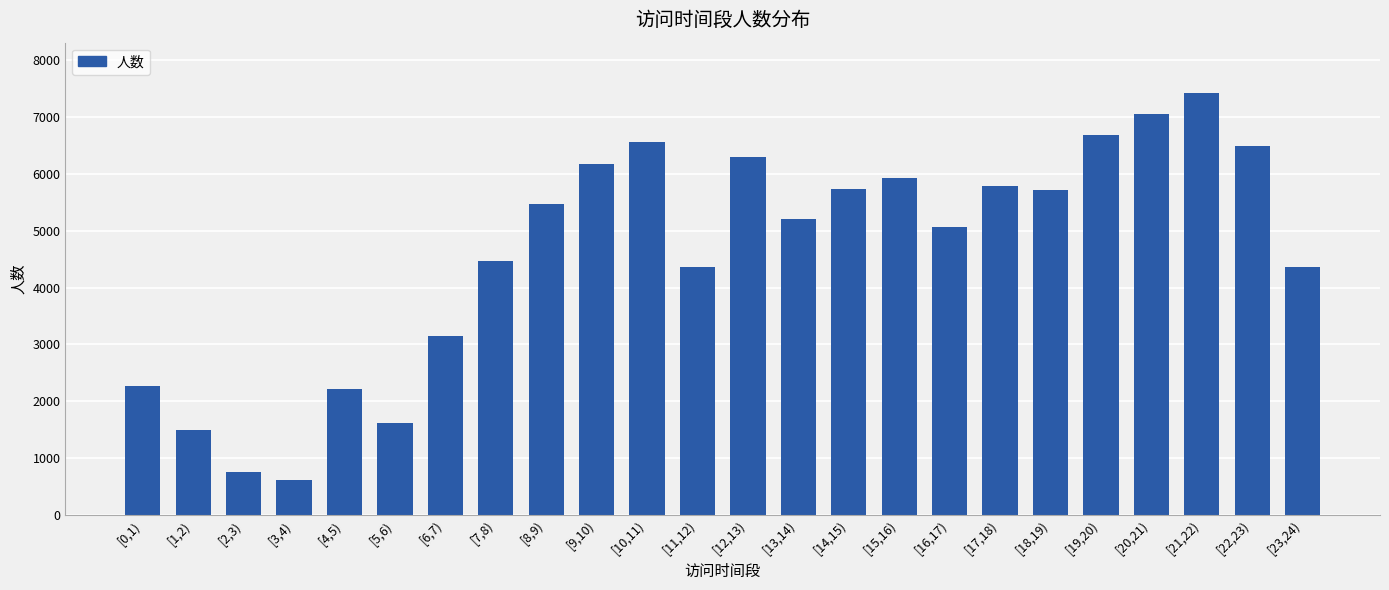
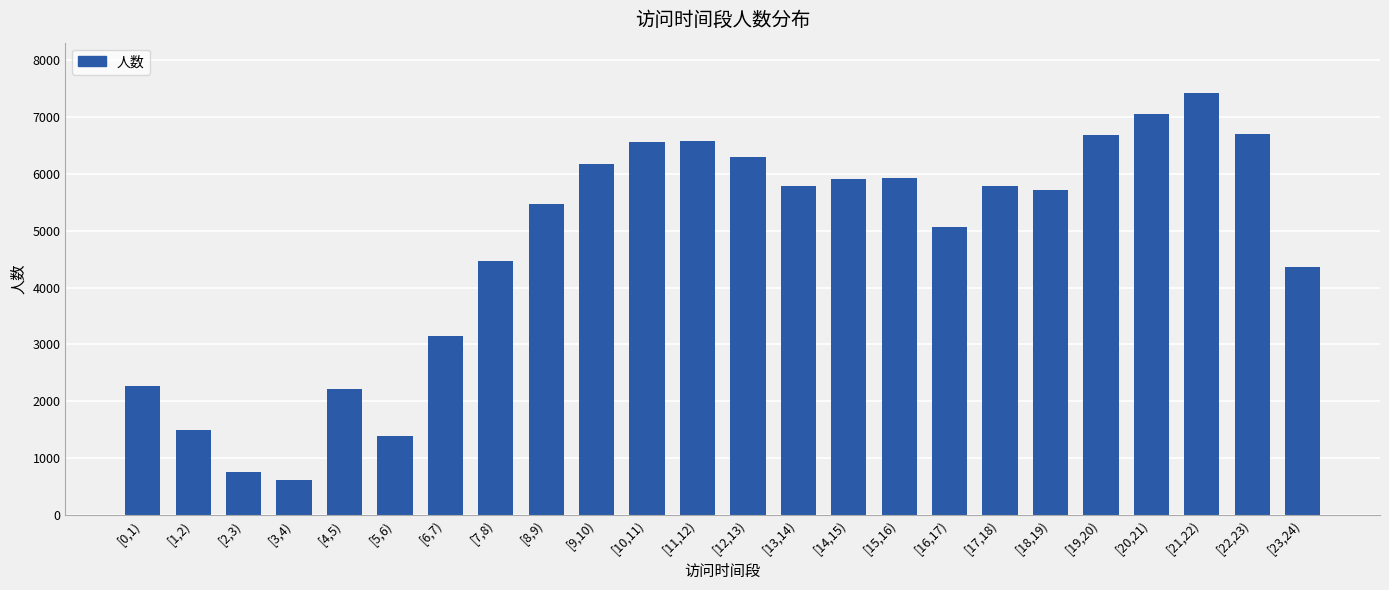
[5,6): 1600 -> 1400
[11,12): 4400 -> 6600
[13,14): 5200 -> 5800
[14,15): 5700 -> 5900
[22,23): 6500 -> 6700
